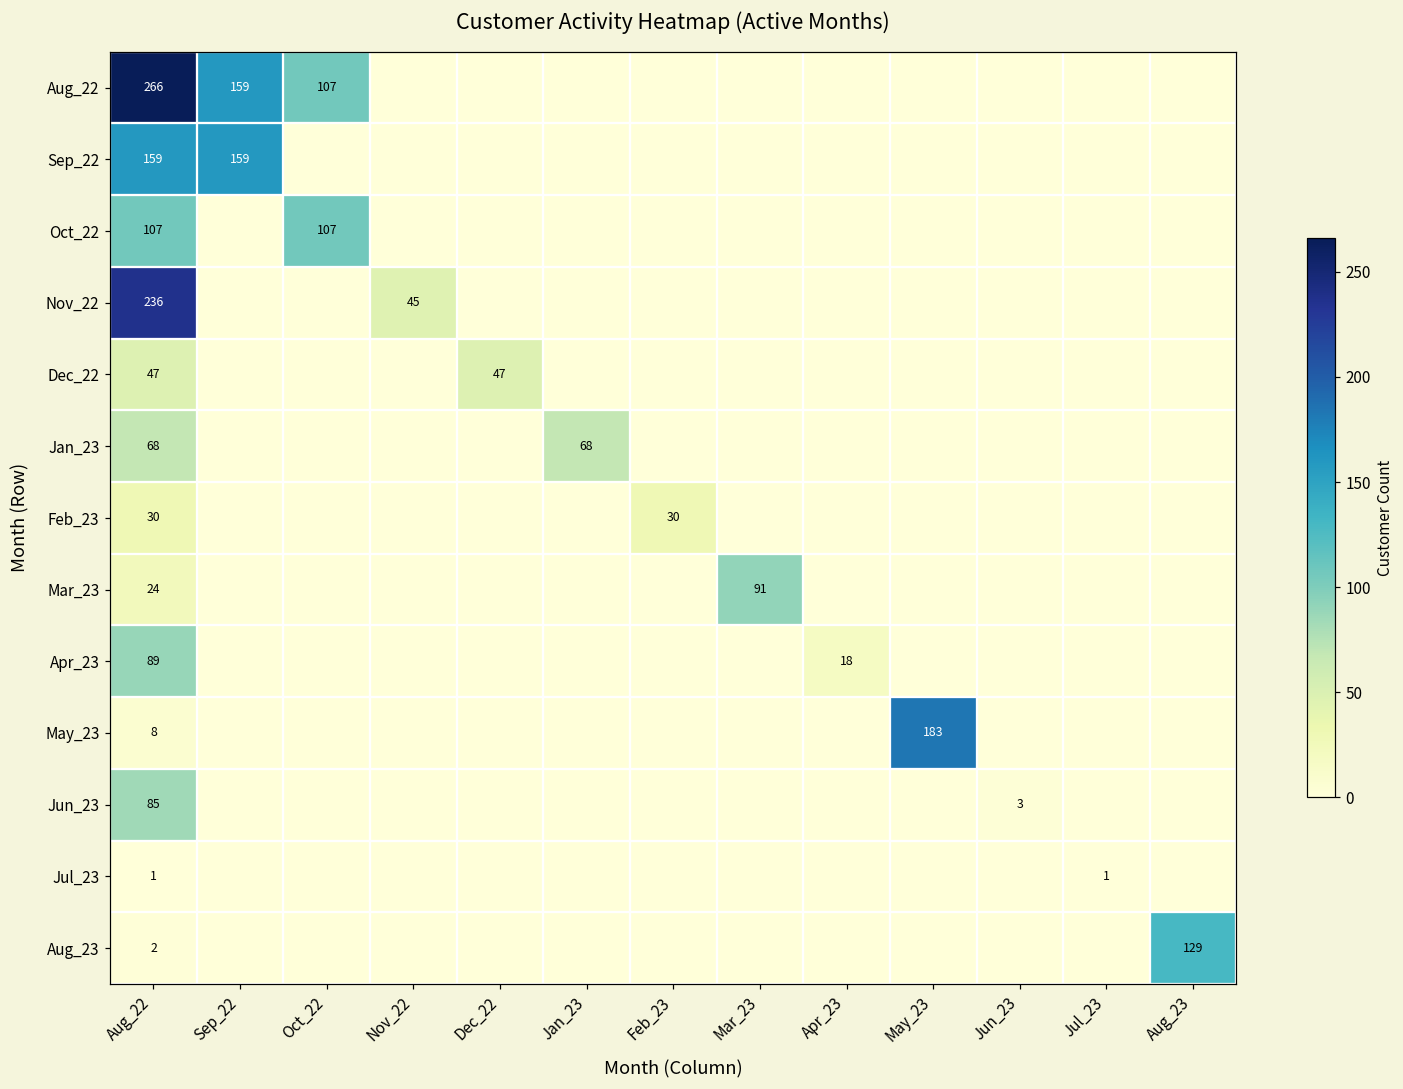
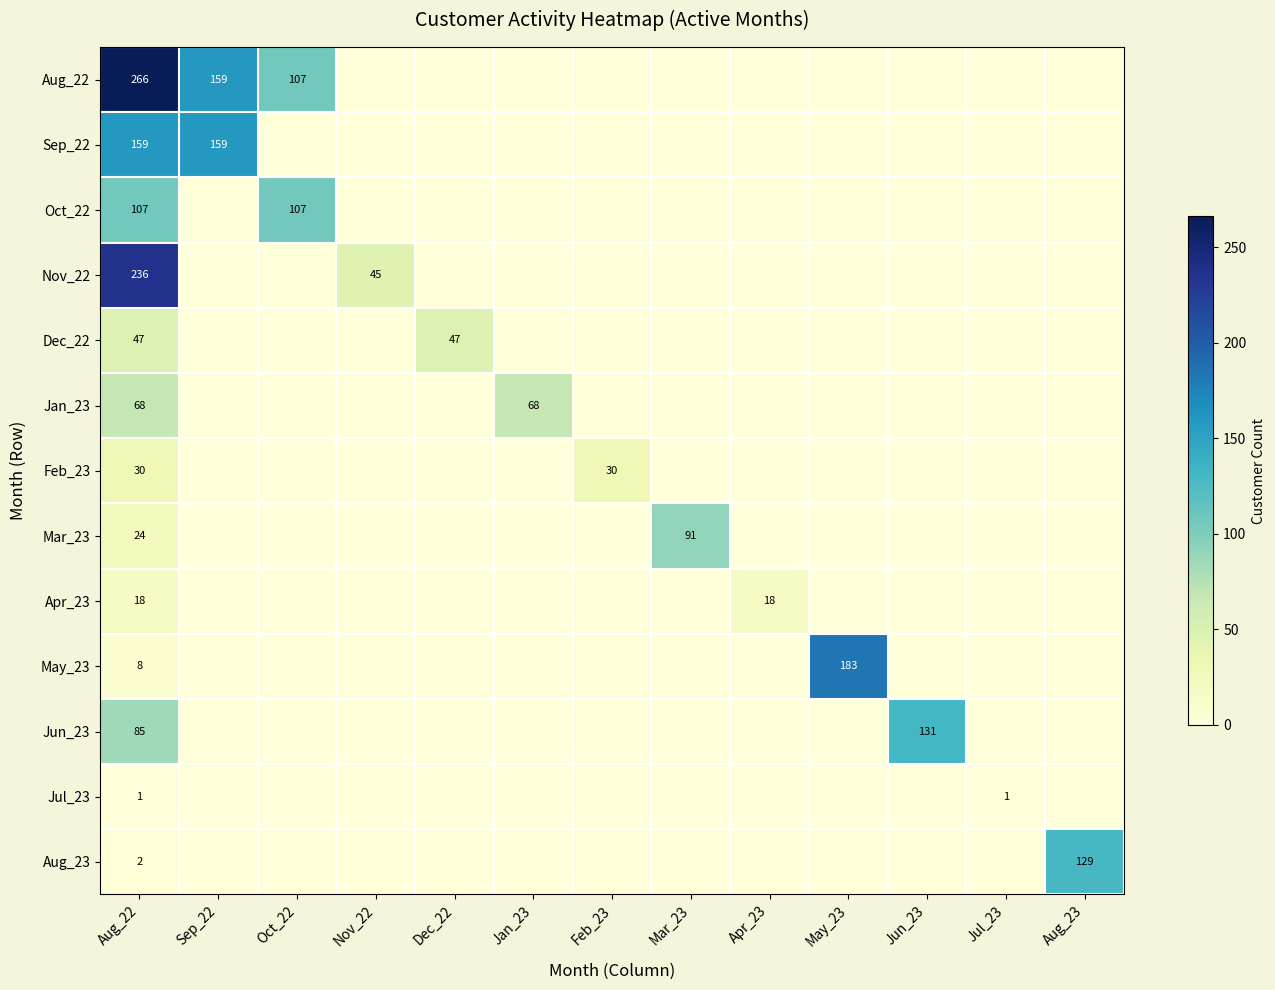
Apr_23, Aug_22: 89 -> 18
Jun_23, Jun_23: 3 -> 131
